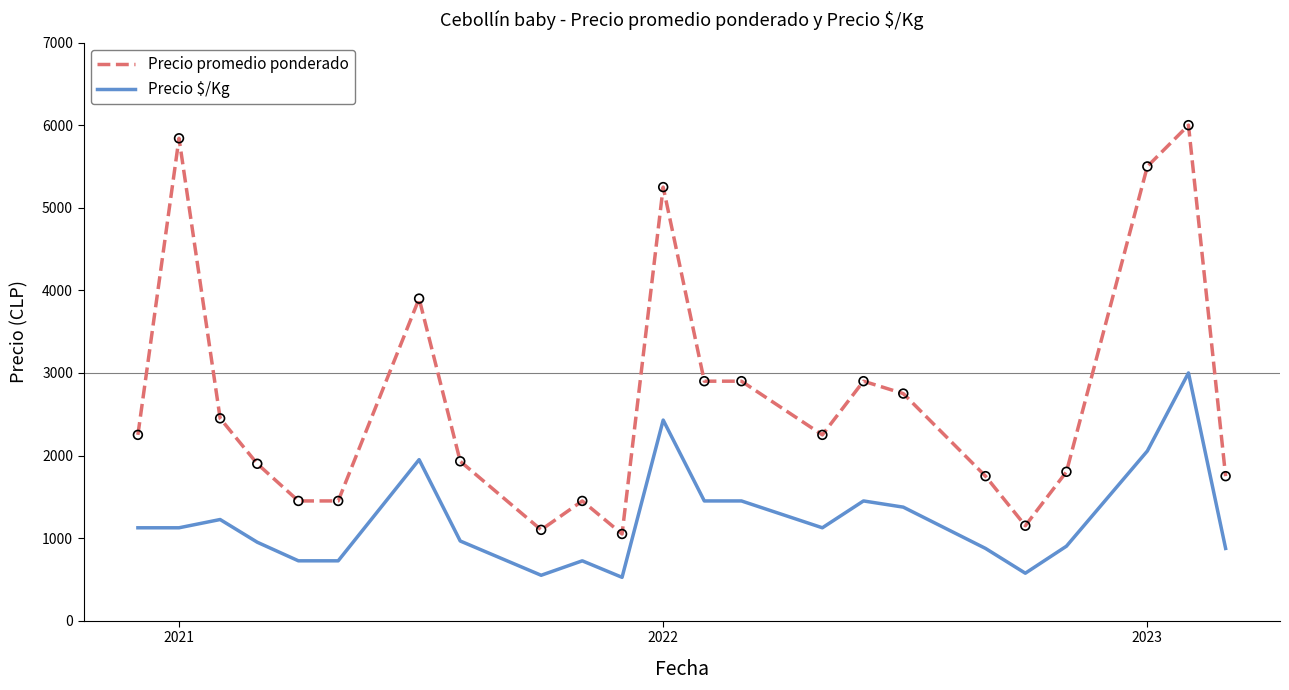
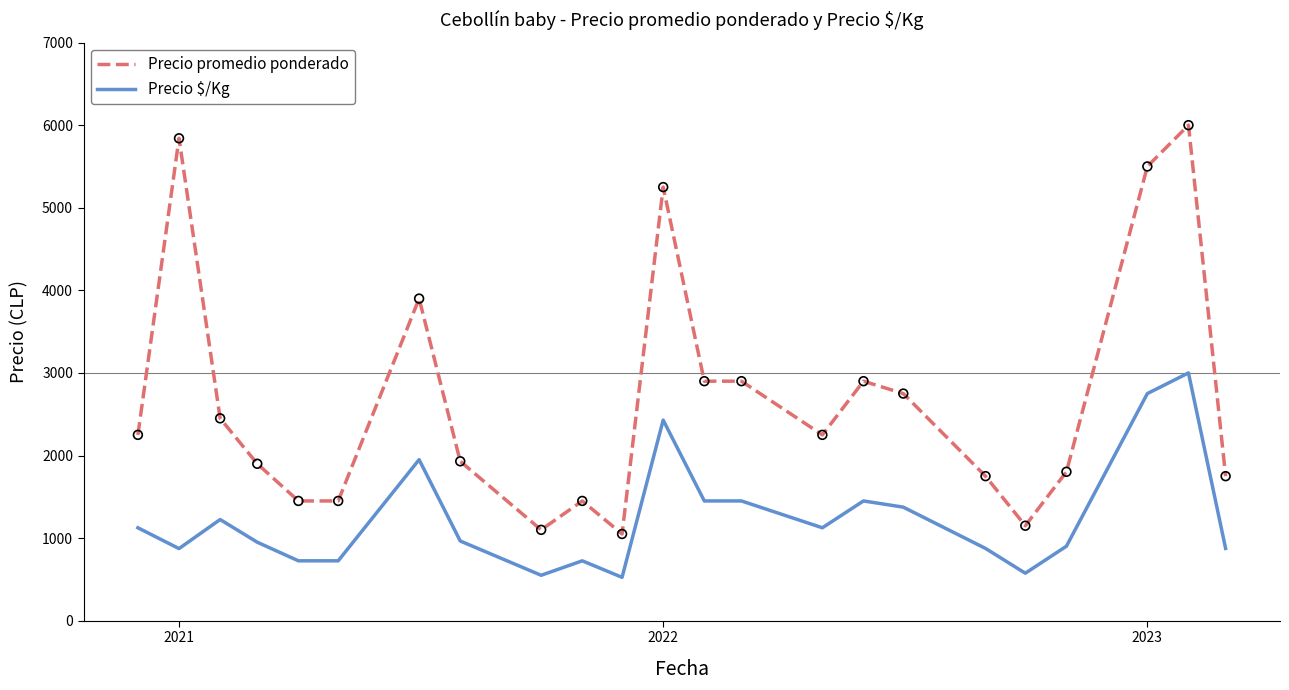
Precio $/Kg, 2021: 1100 -> 900
Precio $/Kg, 2023: 2100 -> 2800
